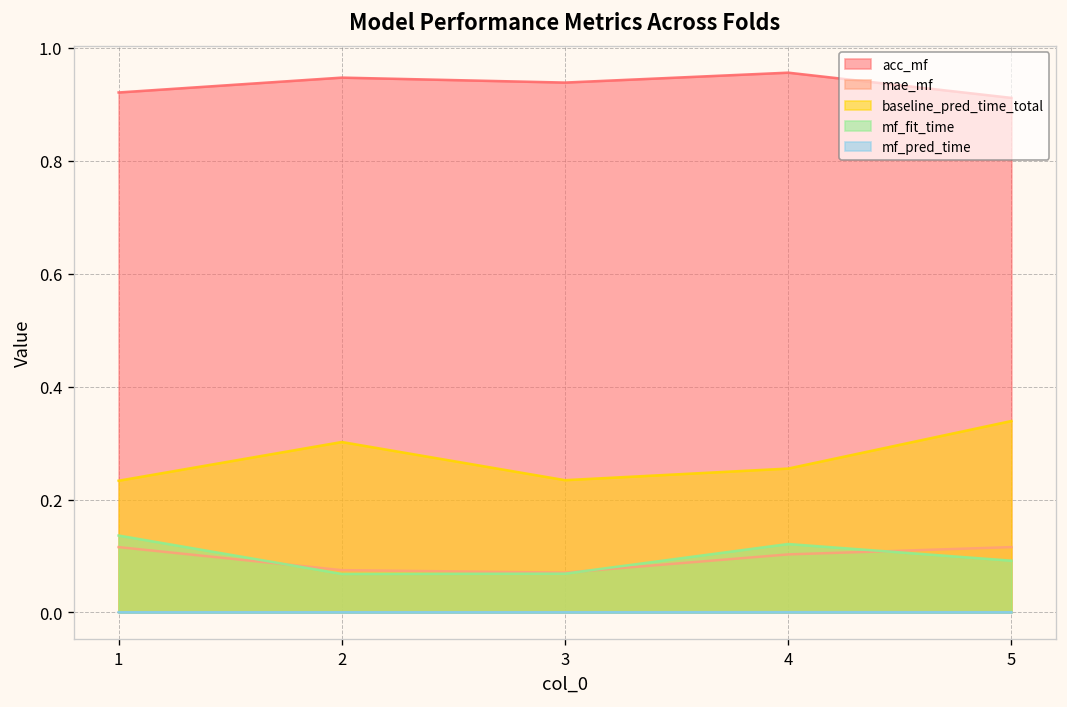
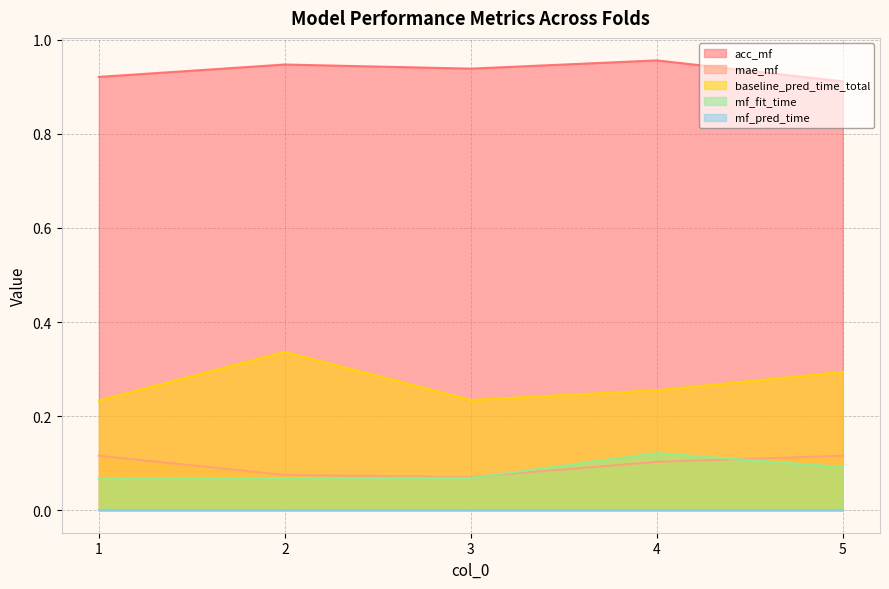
mf_fit_time, 1: 0.14 -> 0.07
baseline_pred_time_total, 2: 0.30 -> 0.34
baseline_pred_time_total, 5: 0.34 -> 0.29
